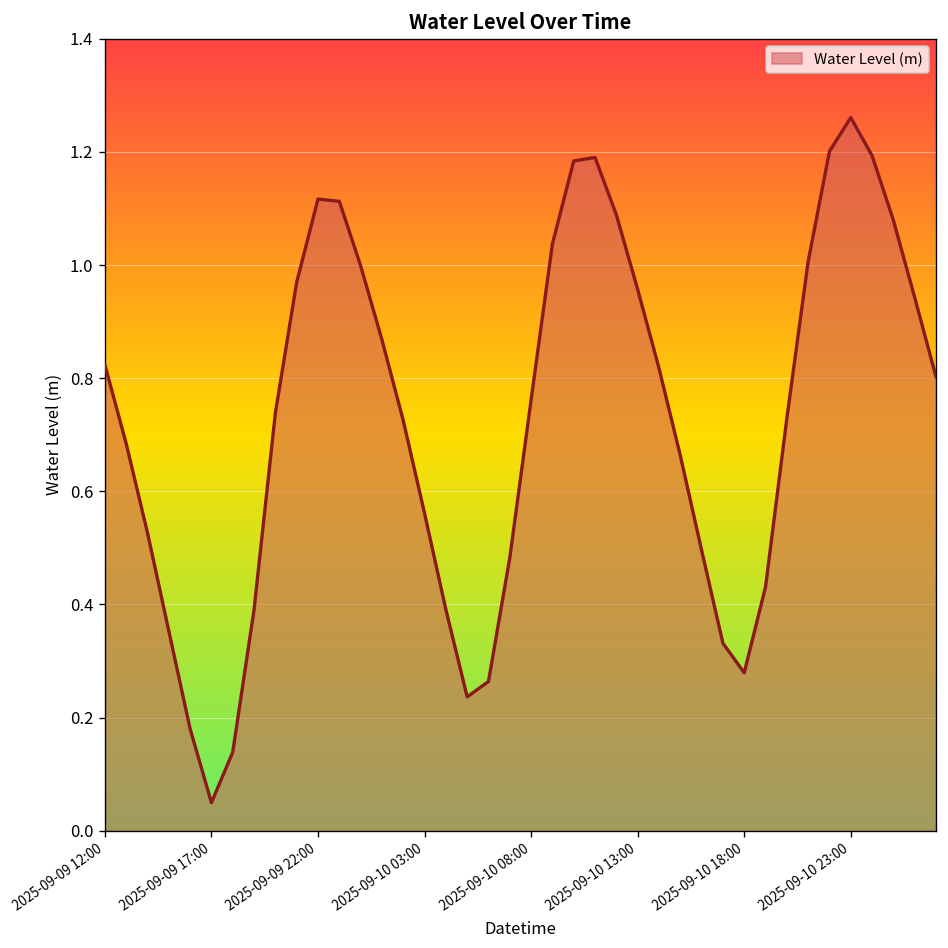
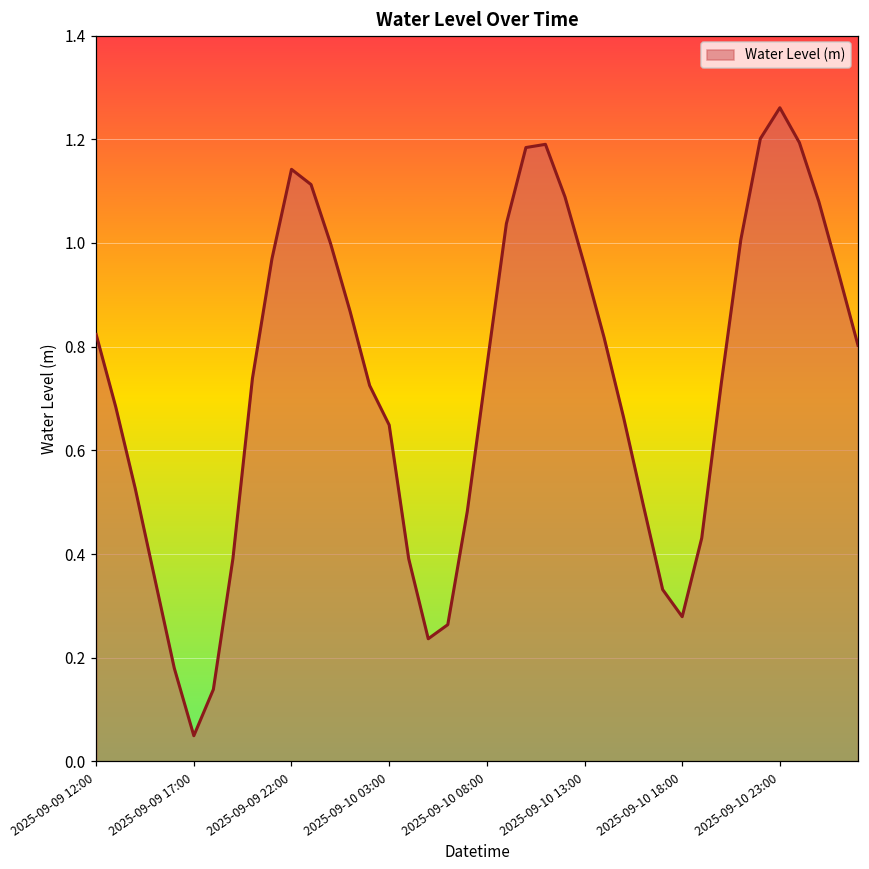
2025-09-09 22:00: 1.12 -> 1.14
2025-09-10 03:00: 0.56 -> 0.65
